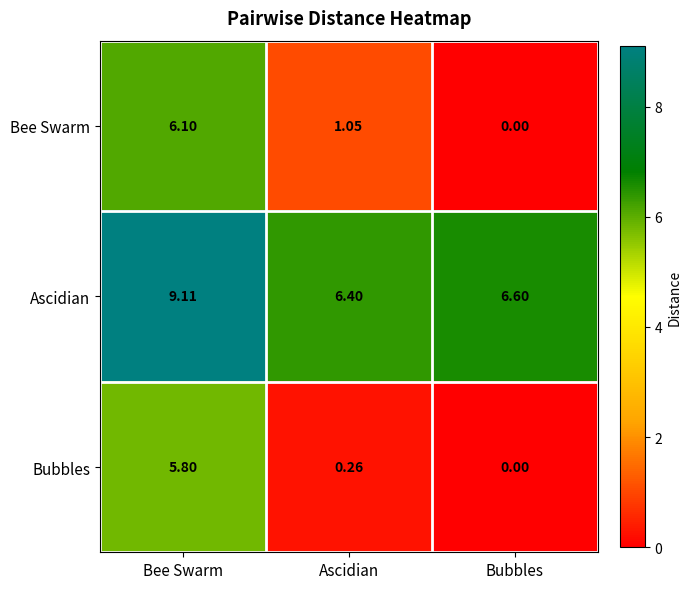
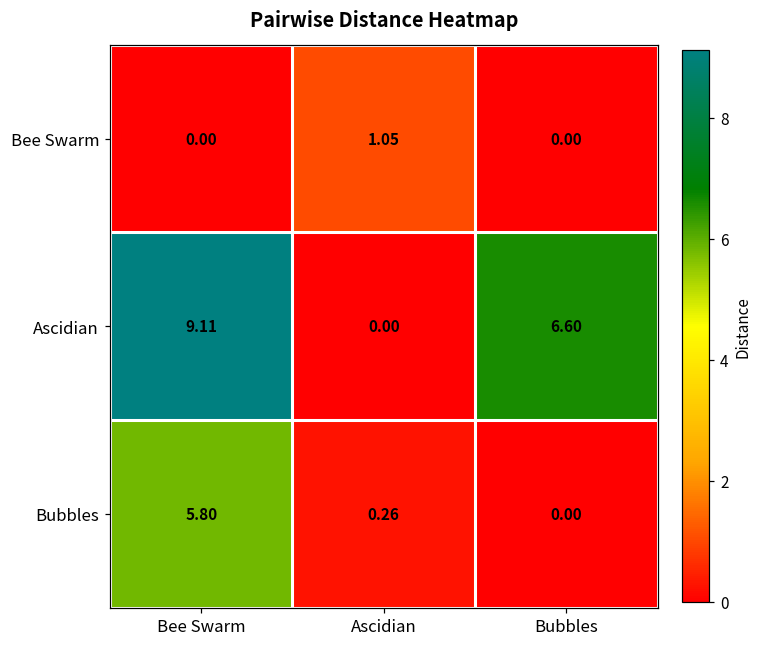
Bee Swarm, Bee Swarm: 6.10 -> 0.00
Ascidian, Ascidian: 6.40 -> 0.00
